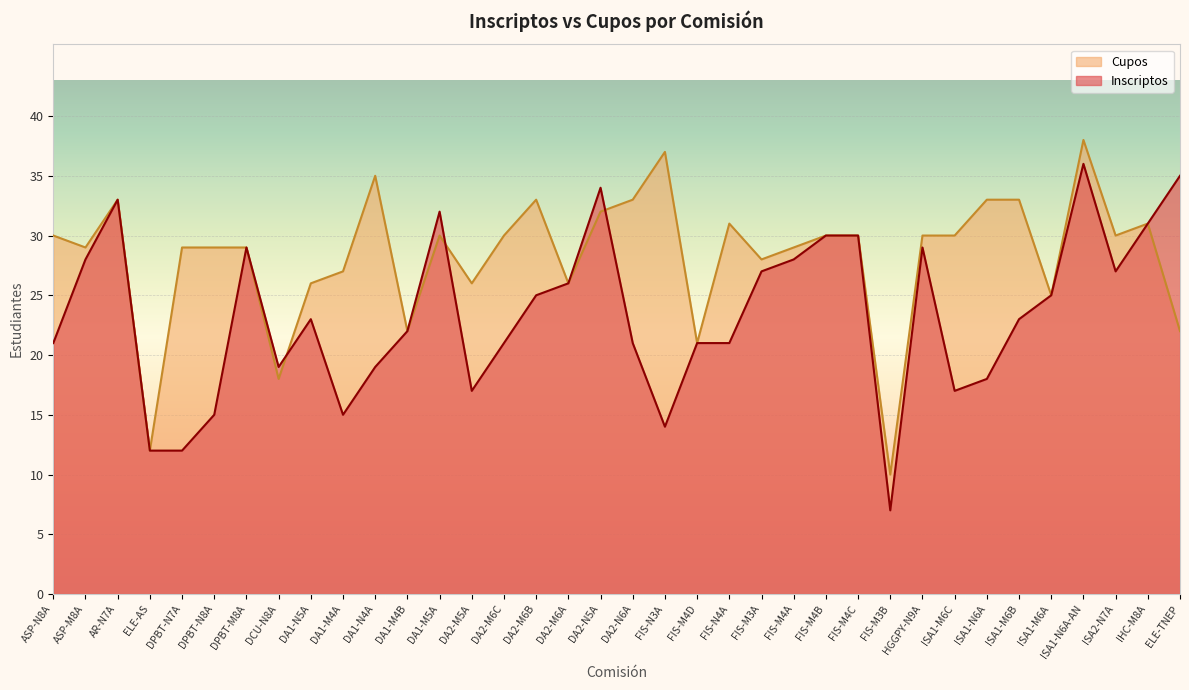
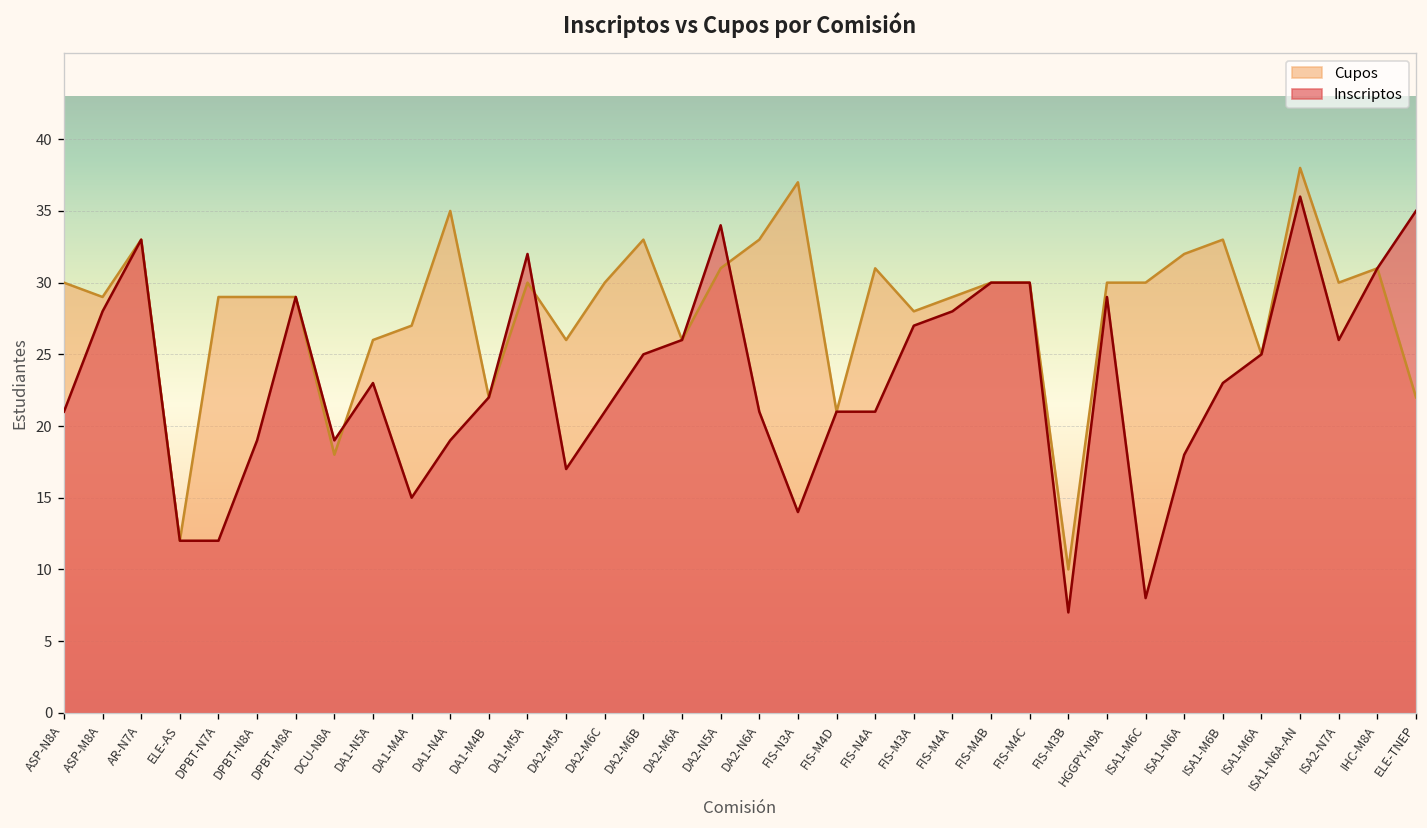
Inscriptos, DPBT-N8A: 15 -> 19
Cupos, DA2-N5A: 32 -> 31
Inscriptos, ISA1-M6C: 17 -> 8
Cupos, ISA1-N6A: 33 -> 32
Inscriptos, ISA2-N7A: 27 -> 26
